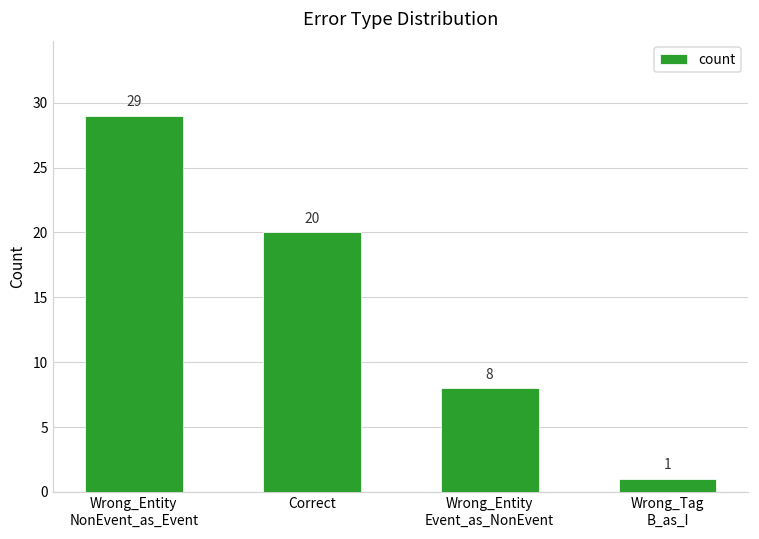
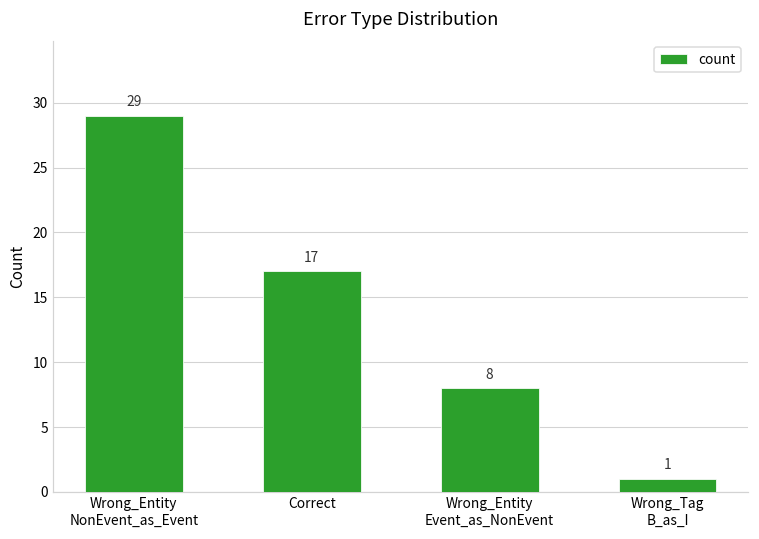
Correct: 20 -> 17
